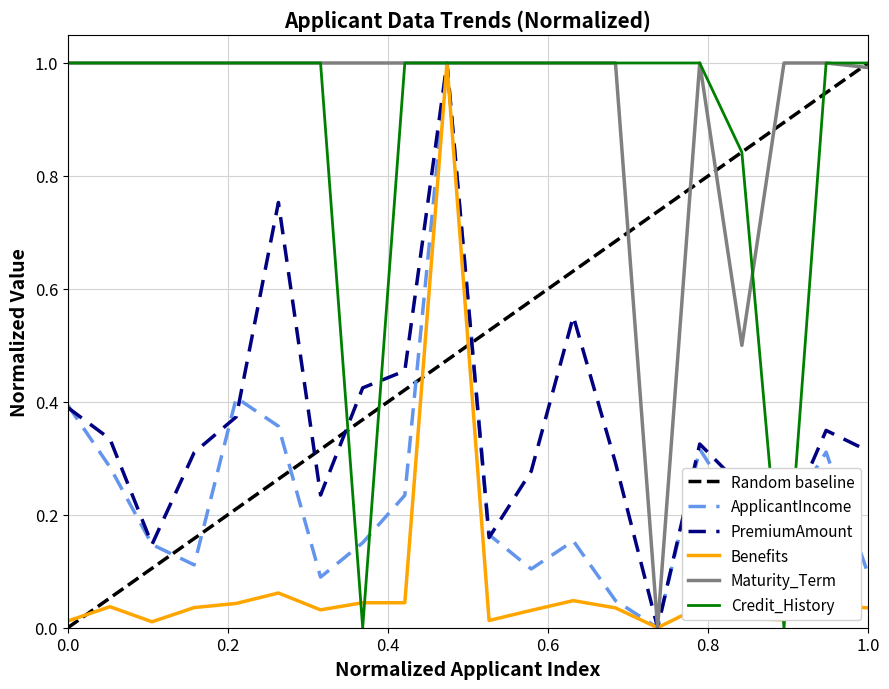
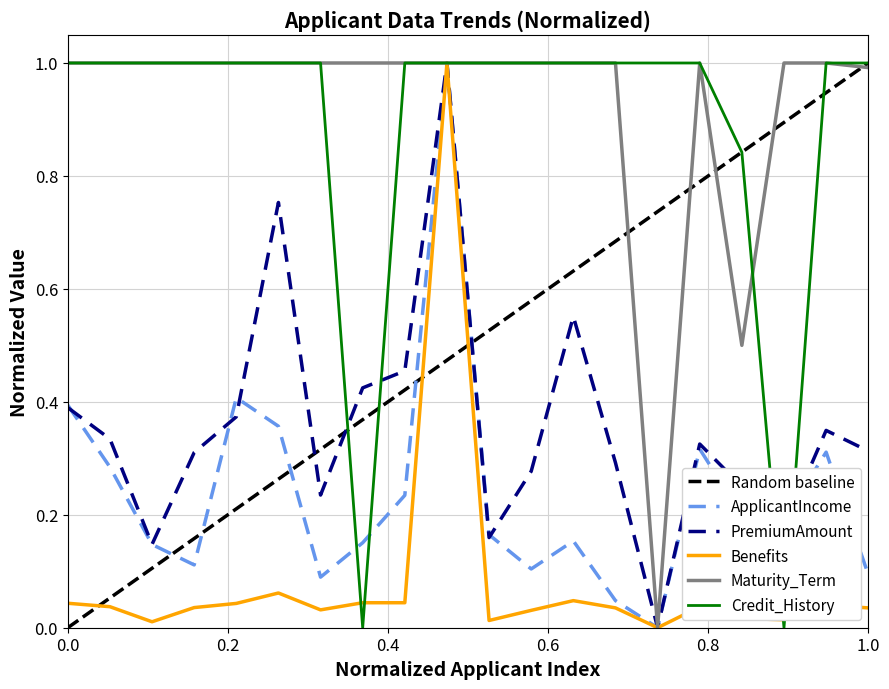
Benefits, 0.0: 0.01 -> 0.04
